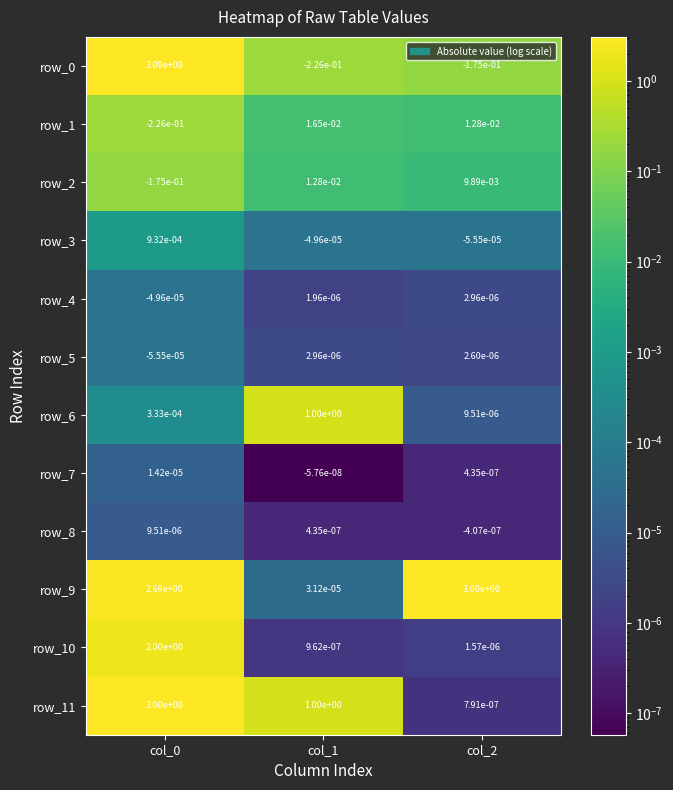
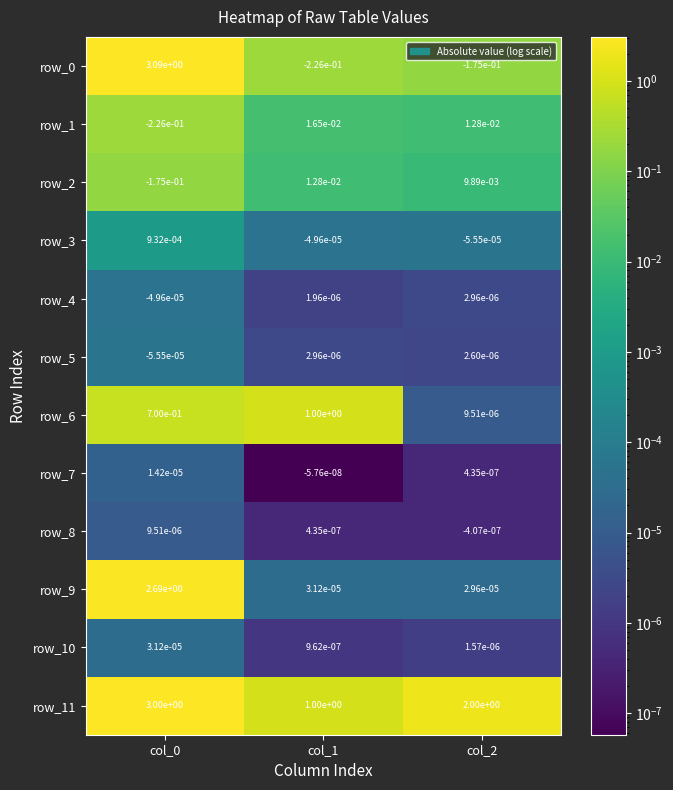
row_6, col_0: 3.33e-04 -> 7.00e-01
row_9, col_2: 3.00e+00 -> 2.96e-05
row_10, col_0: 2.00e+00 -> 3.12e-05
row_11, col_2: 7.91e-07 -> 2.00e+00
